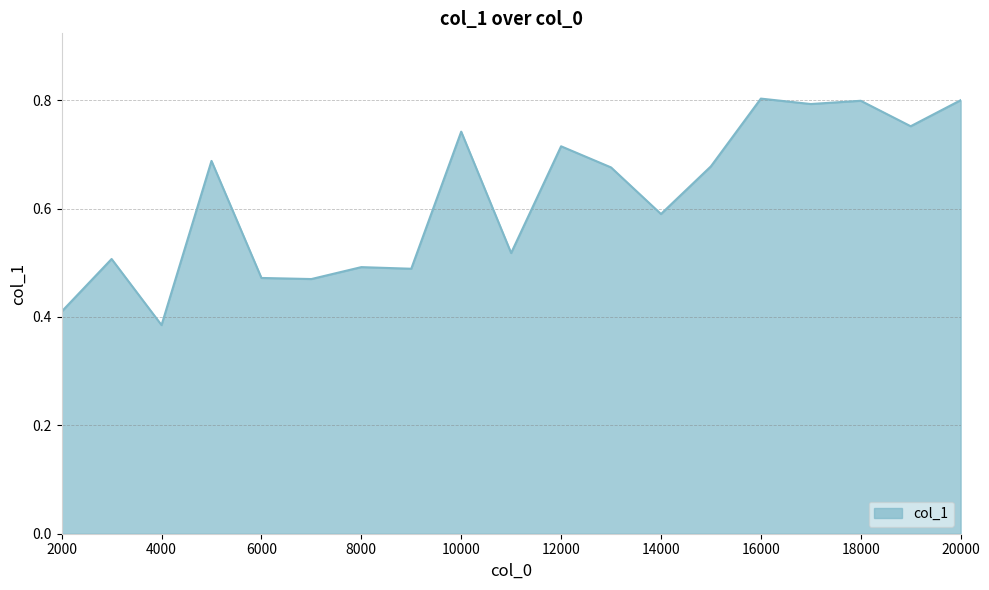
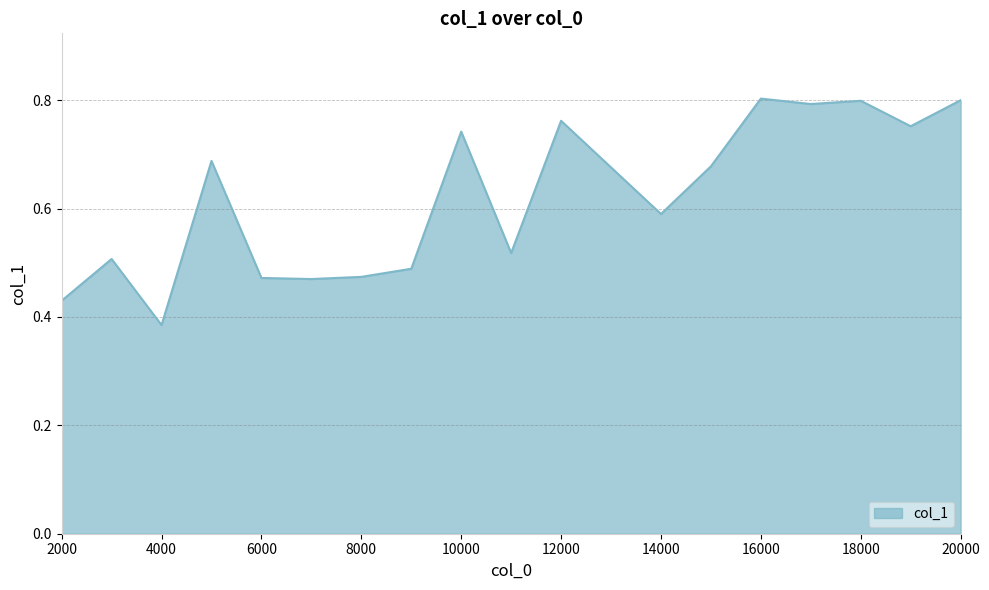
2000: 0.41 -> 0.43
8000: 0.49 -> 0.47
12000: 0.72 -> 0.76
